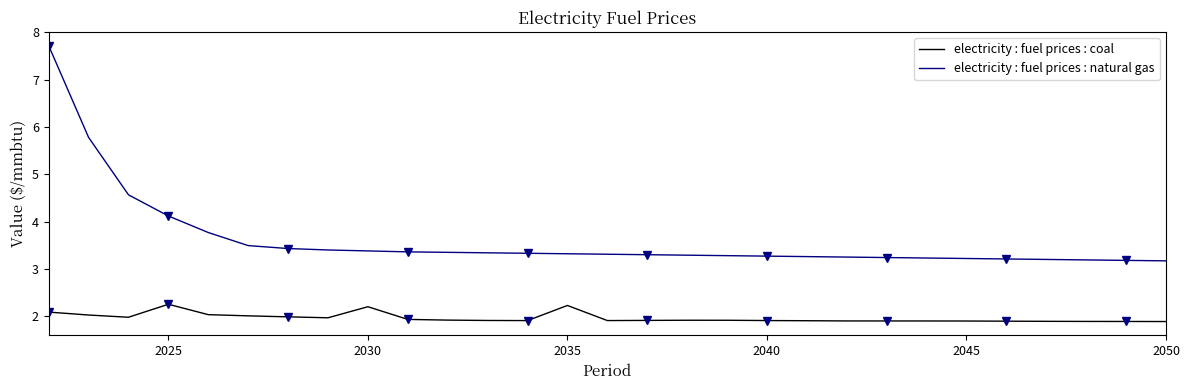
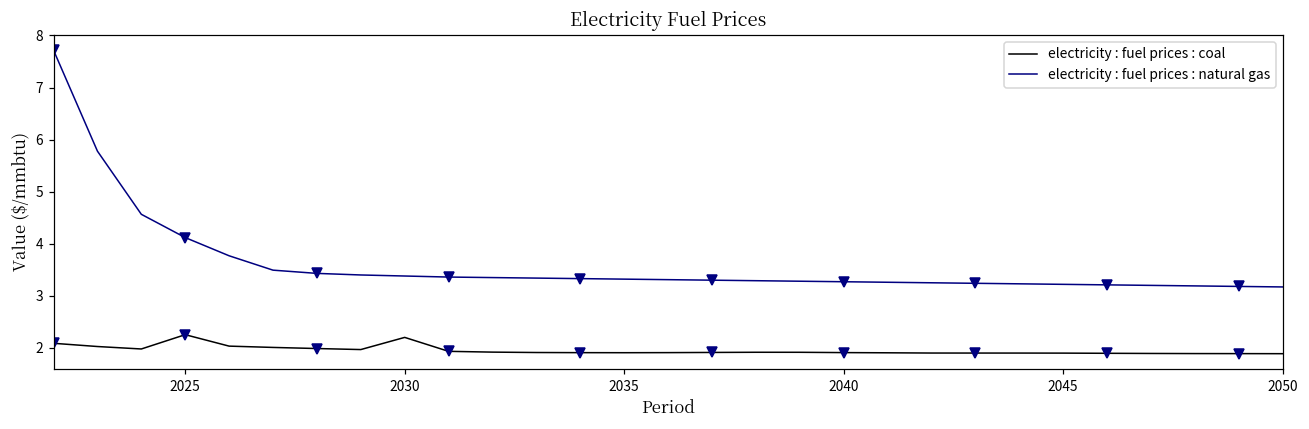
electricity : fuel prices : coal, 2035: 2.2 -> 1.9
